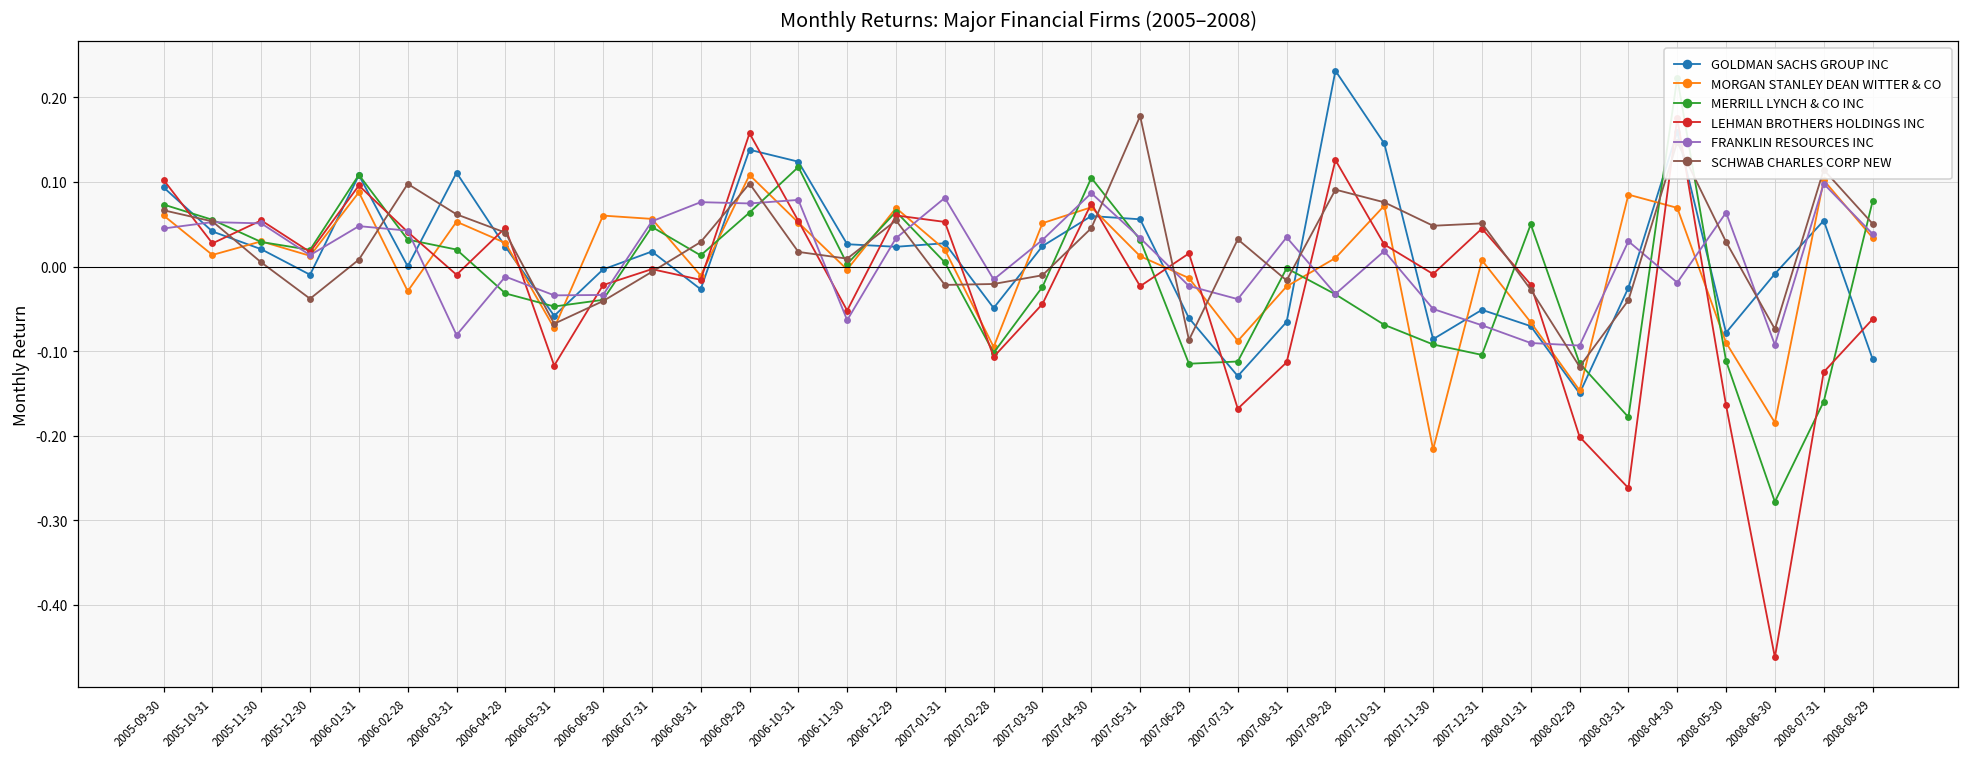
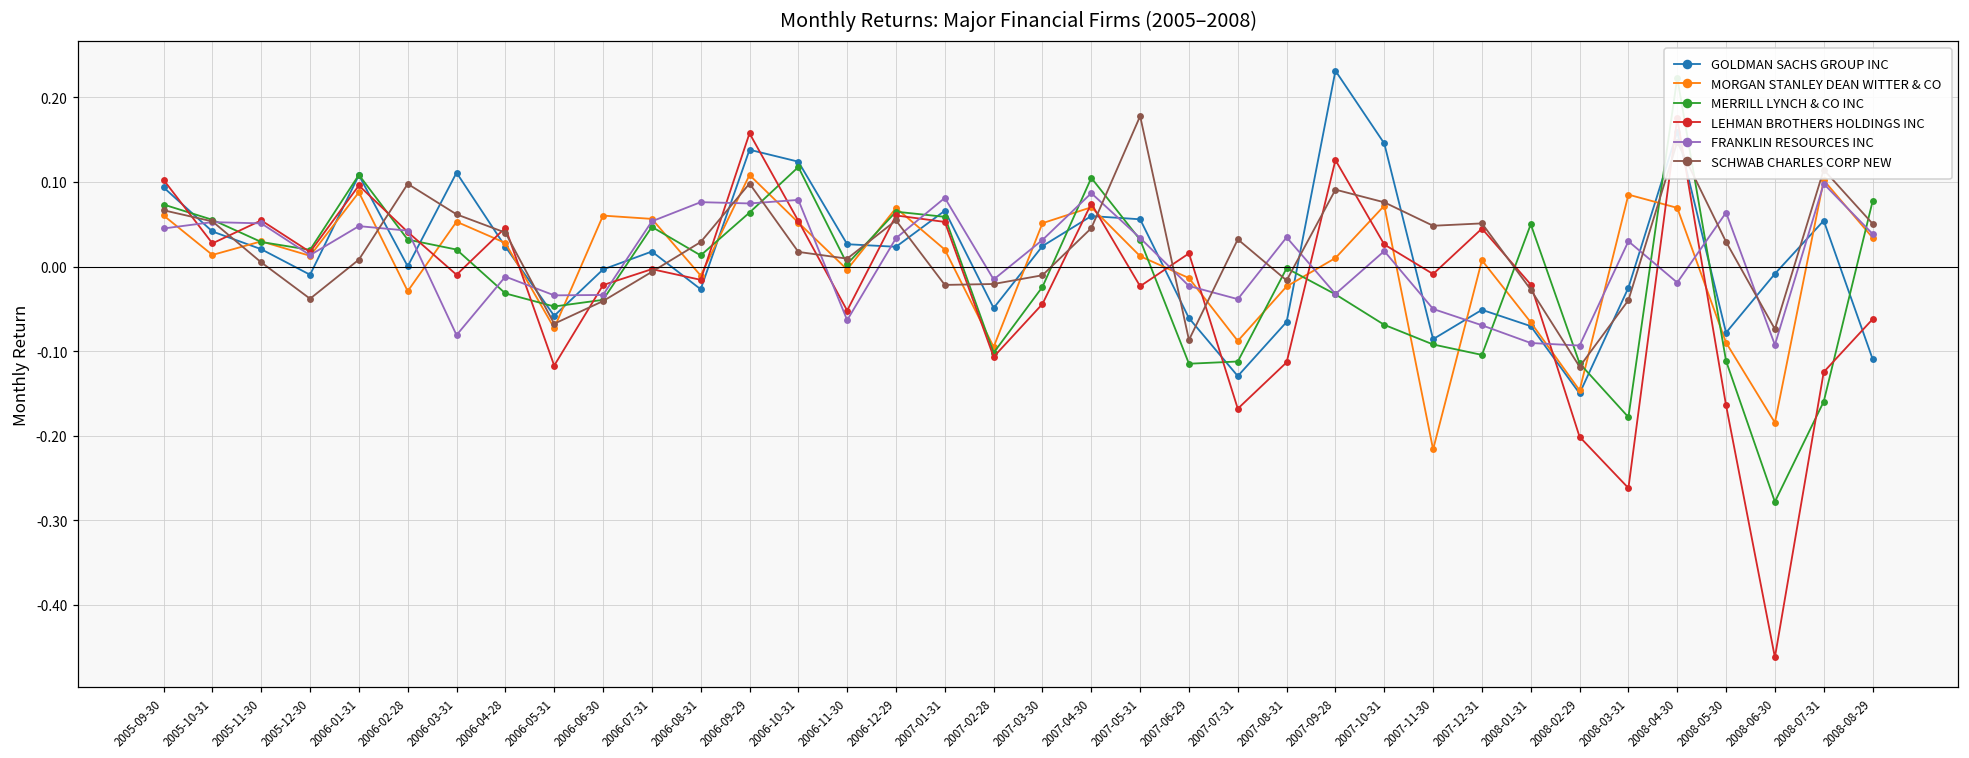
GOLDMAN SACHS GROUP INC, 2007-01-31: 0.03 -> 0.07
MERRILL LYNCH & CO INC, 2007-01-31: 0.00 -> 0.06
